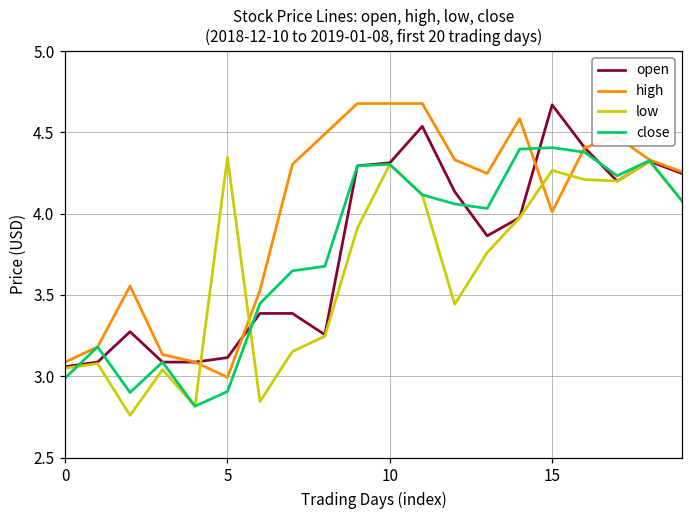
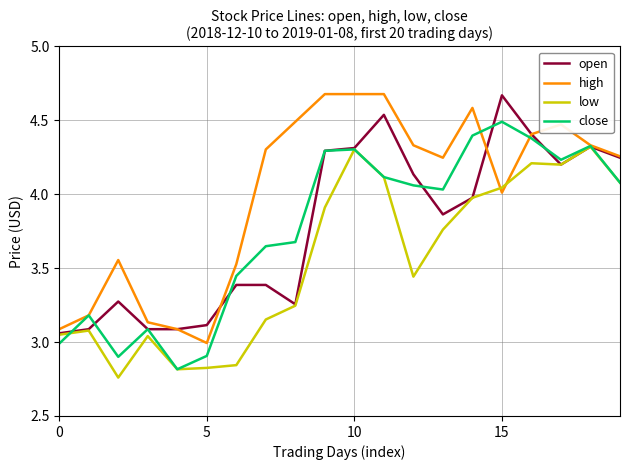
low, 5: 4.35 -> 2.83
low, 15: 4.27 -> 4.04
close, 15: 4.41 -> 4.49
